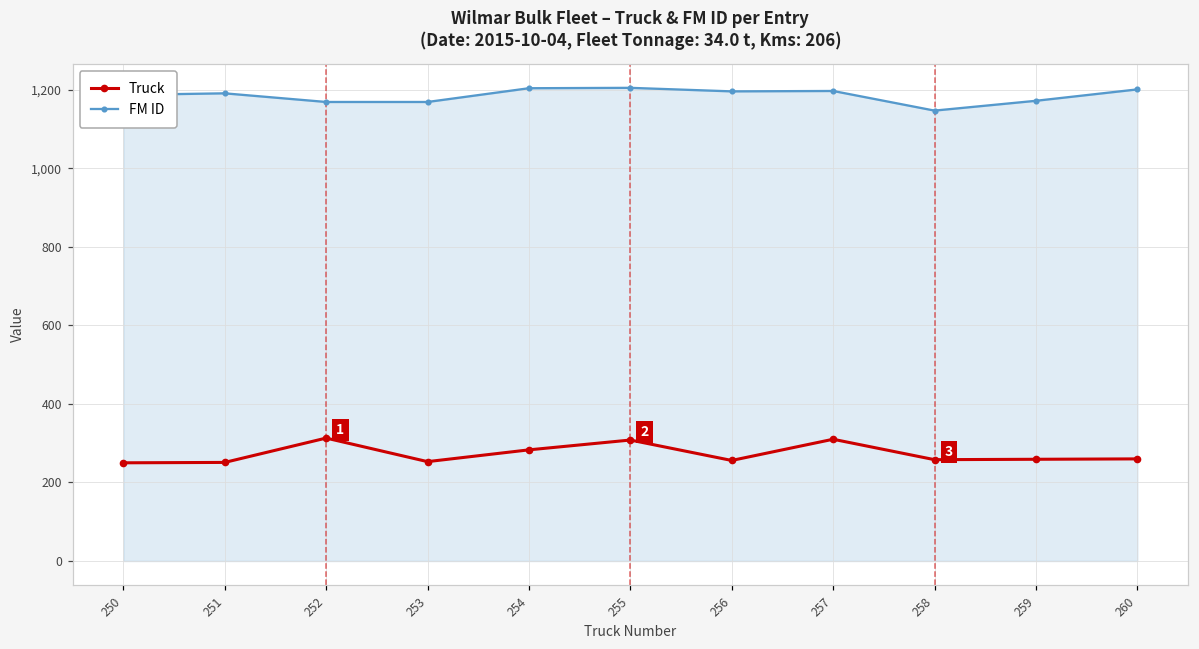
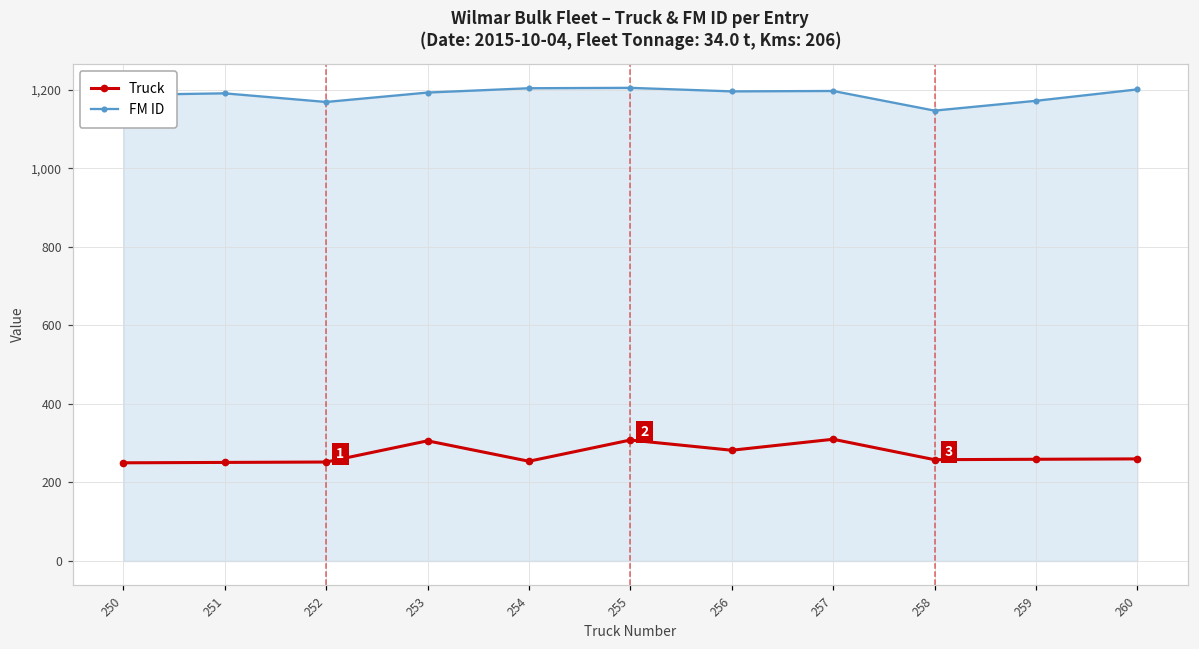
Truck, 252: 310 -> 250
Truck, 253: 250 -> 310
FM ID, 253: 1,170 -> 1,190
Truck, 254: 280 -> 250
Truck, 256: 260 -> 280
